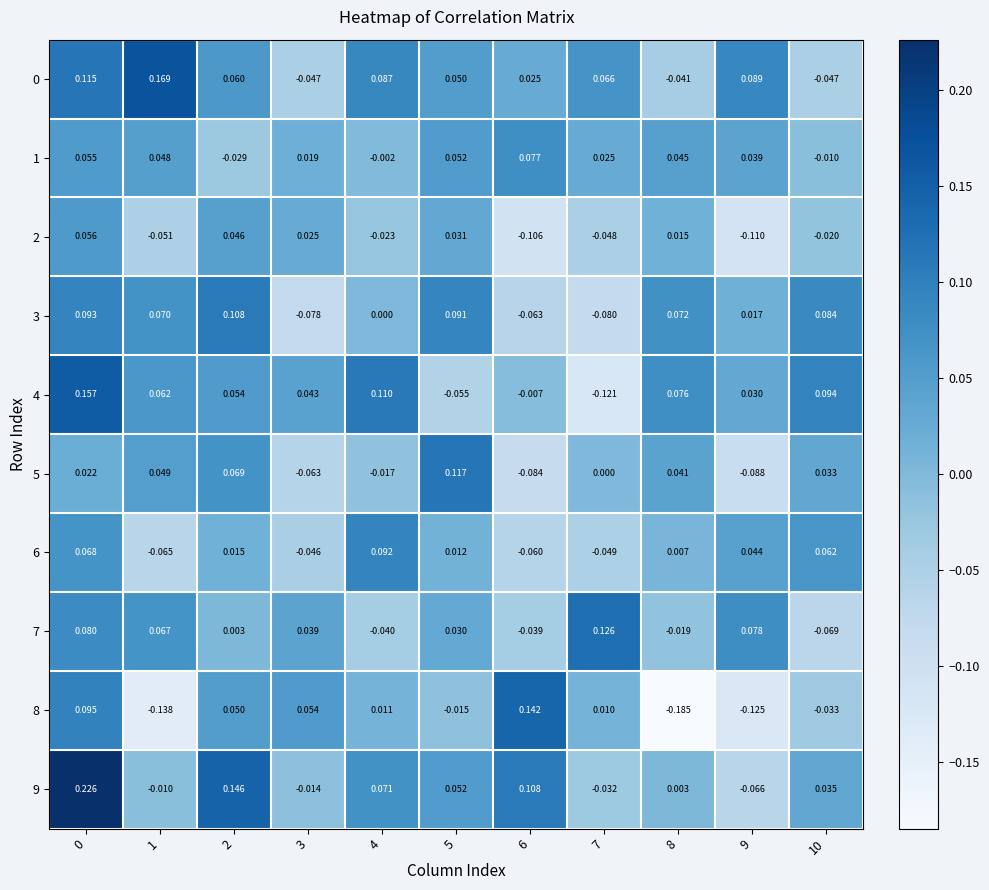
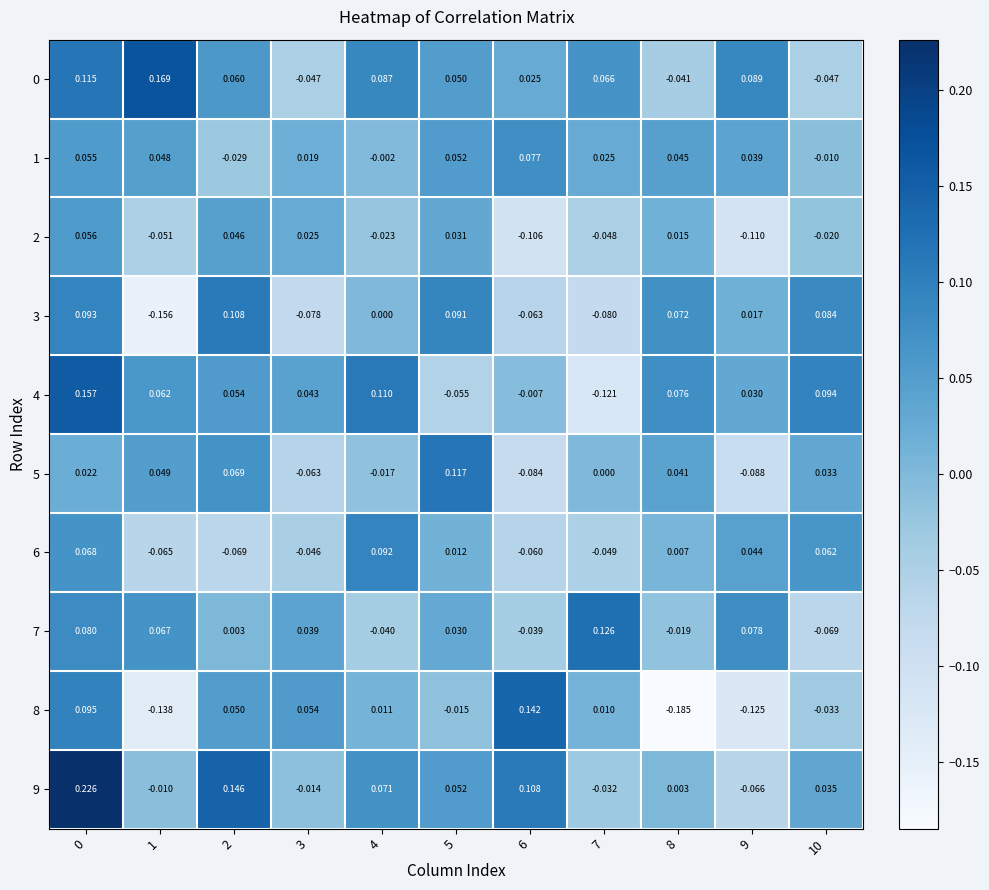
3, 1: 0.070 -> -0.156
6, 2: 0.015 -> -0.069
